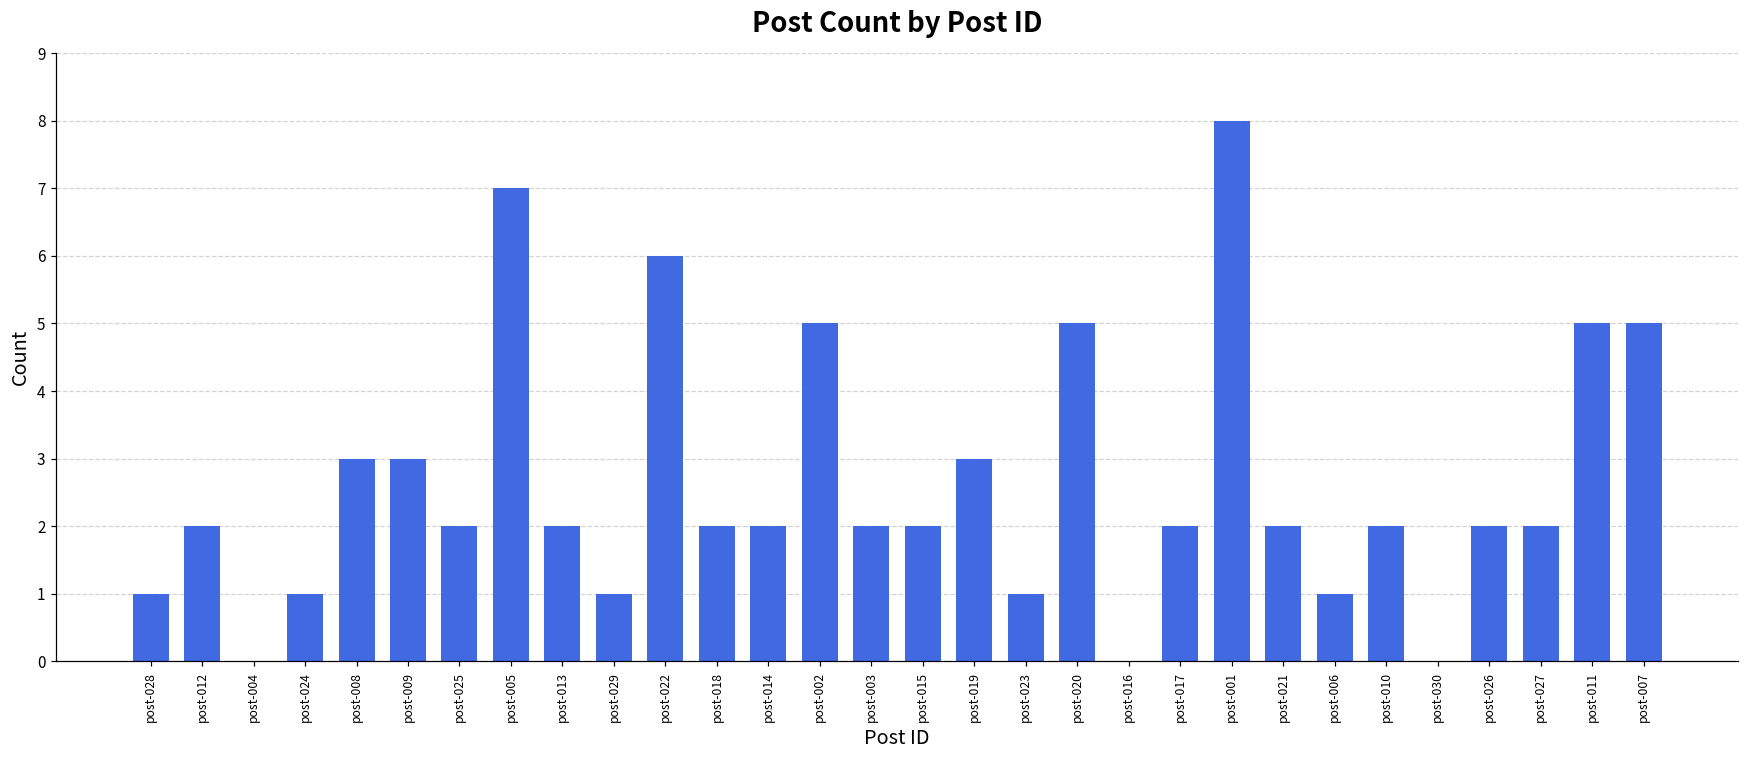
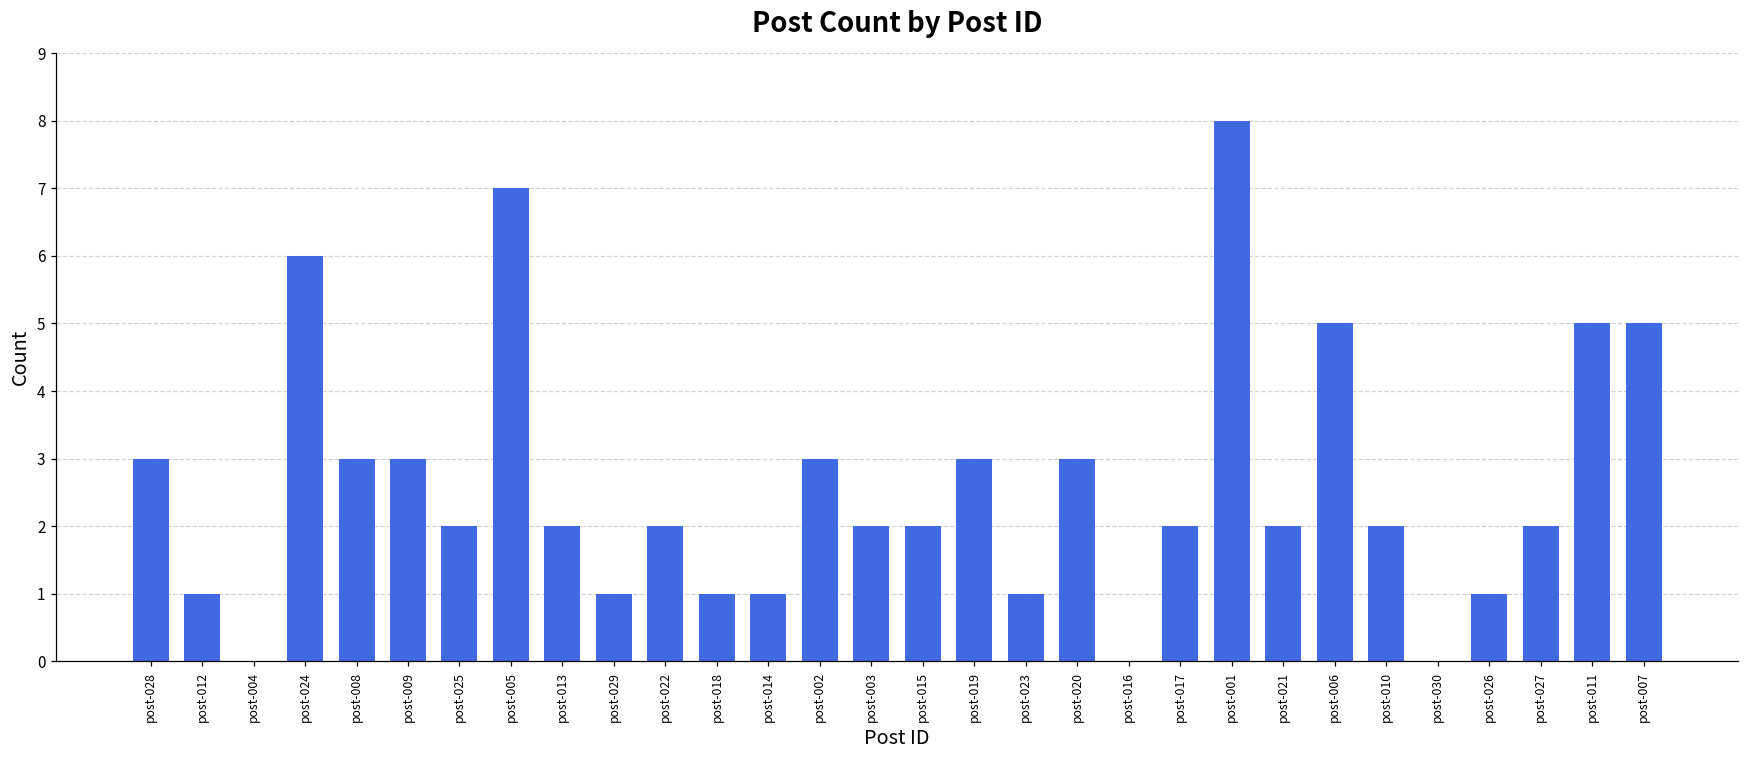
post-028: 1 -> 3
post-012: 2 -> 1
post-024: 1 -> 6
post-022: 6 -> 2
post-018: 2 -> 1
post-014: 2 -> 1
post-002: 5 -> 3
post-020: 5 -> 3
post-006: 1 -> 5
post-026: 2 -> 1
